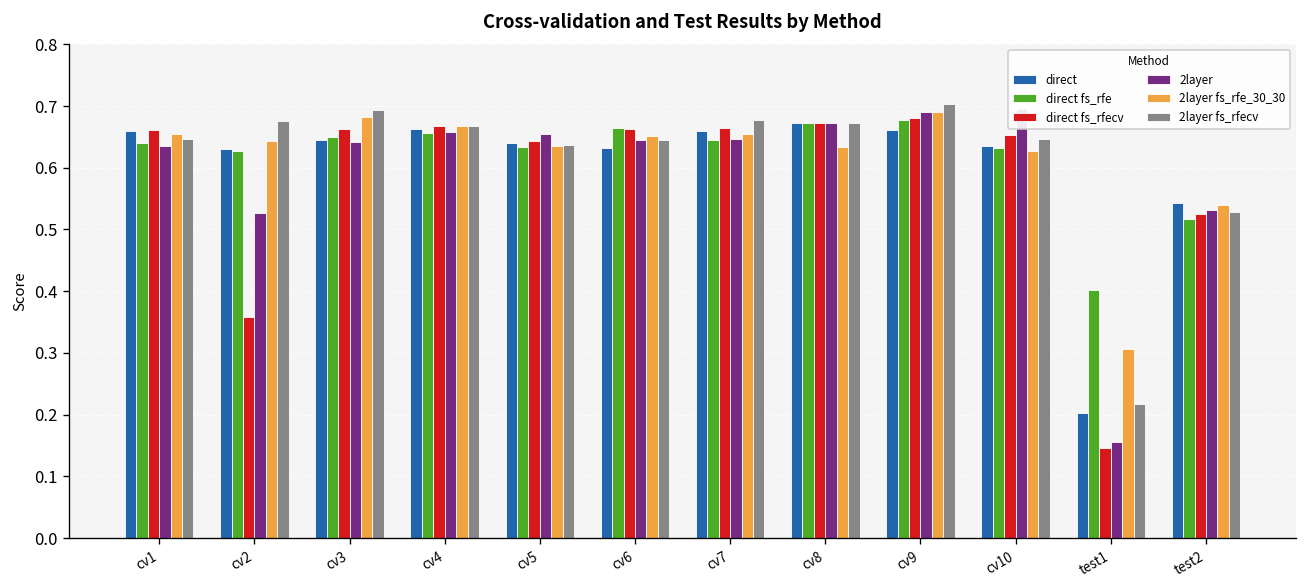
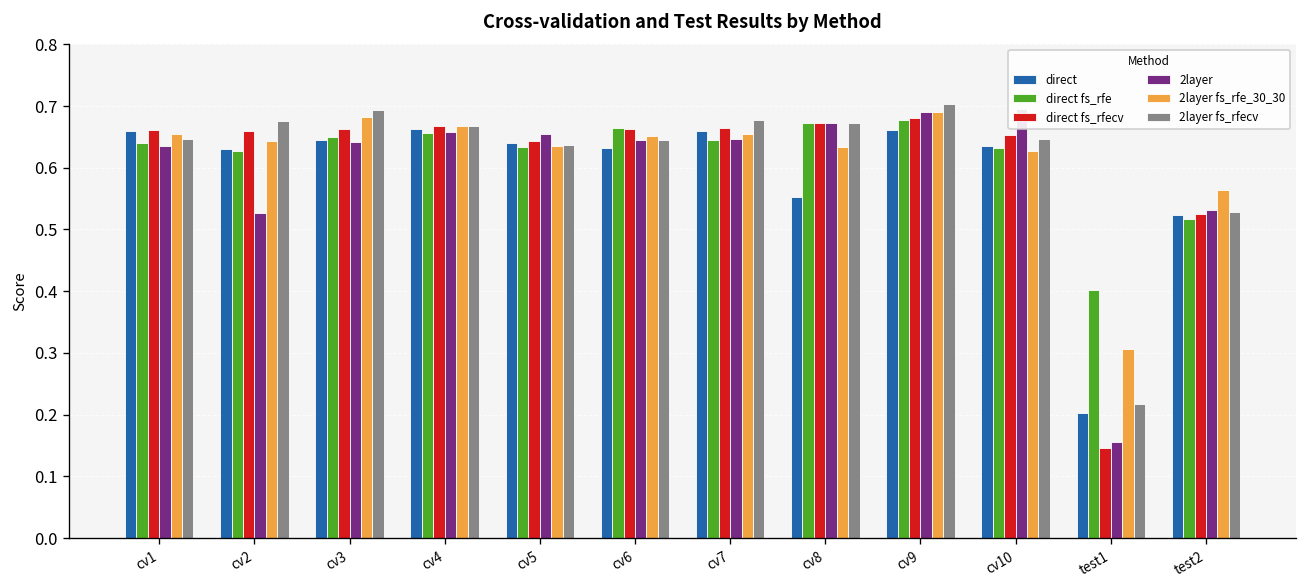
direct fs_rfecv, cv2: 0.36 -> 0.66
direct, cv8: 0.67 -> 0.55
direct, test2: 0.54 -> 0.52
2layer fs_rfe_30_30, test2: 0.54 -> 0.56
